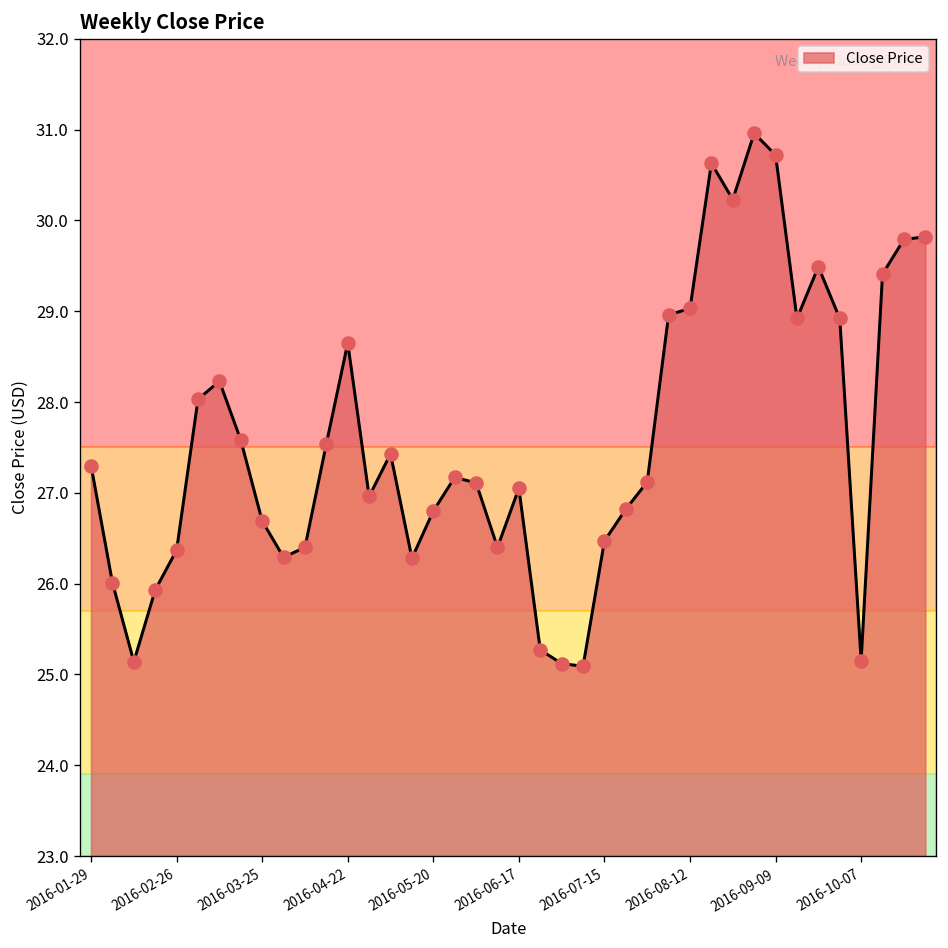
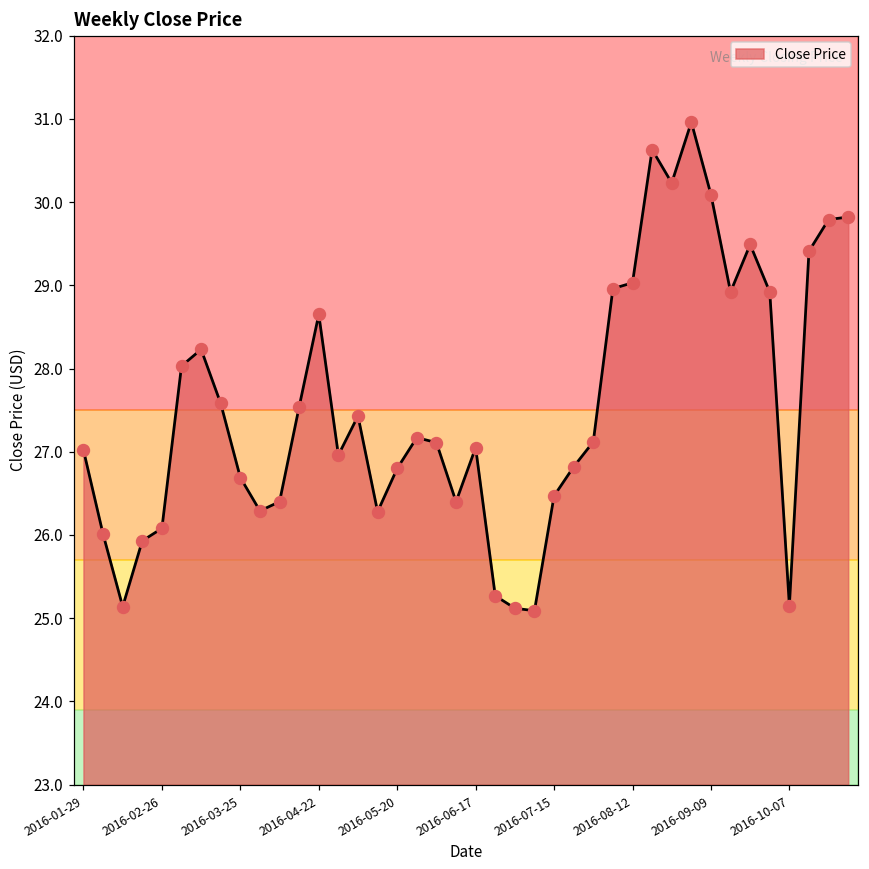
2016-01-29: 27.3 -> 27.0
2016-02-26: 26.4 -> 26.1
2016-09-09: 30.7 -> 30.1
